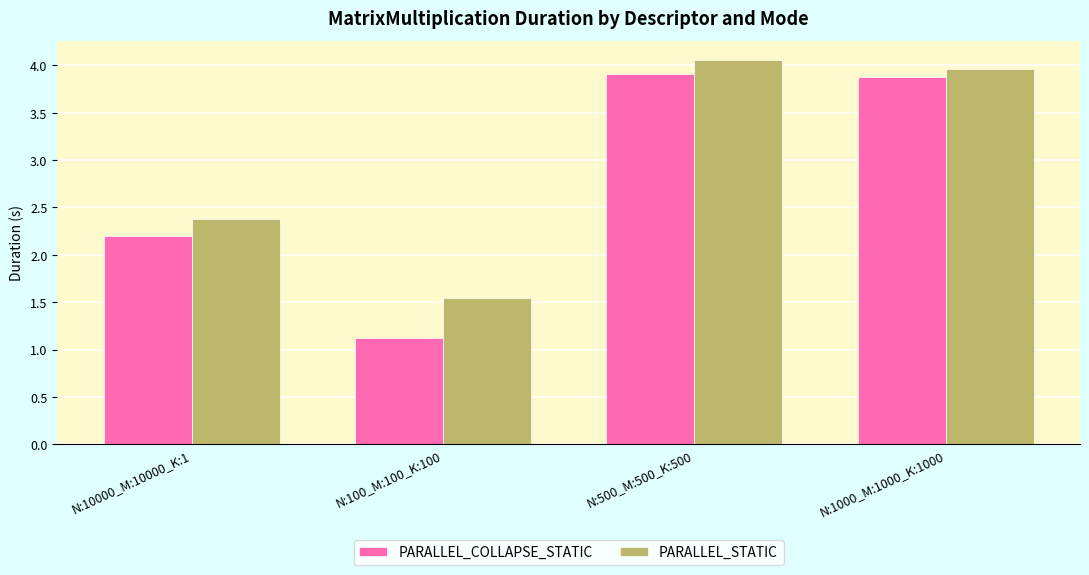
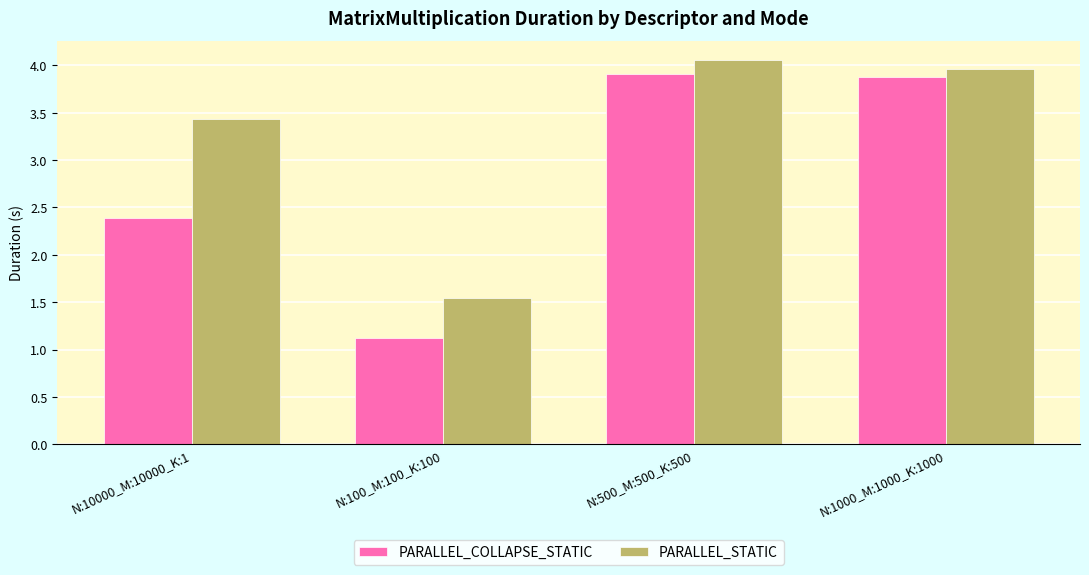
PARALLEL_COLLAPSE_STATIC, N:10000_M:10000_K:1: 2.2 -> 2.4
PARALLEL_STATIC, N:10000_M:10000_K:1: 2.4 -> 3.4
